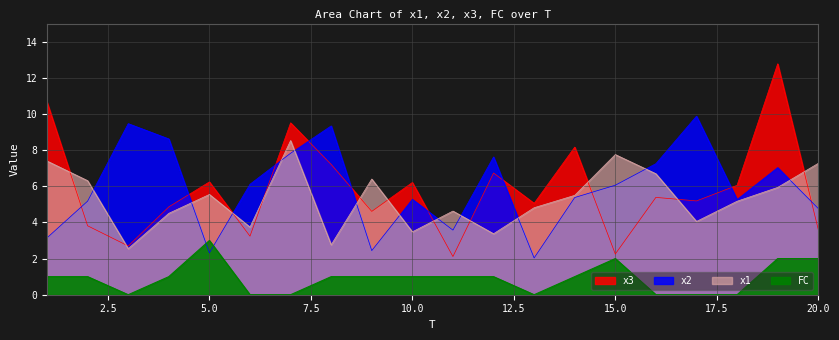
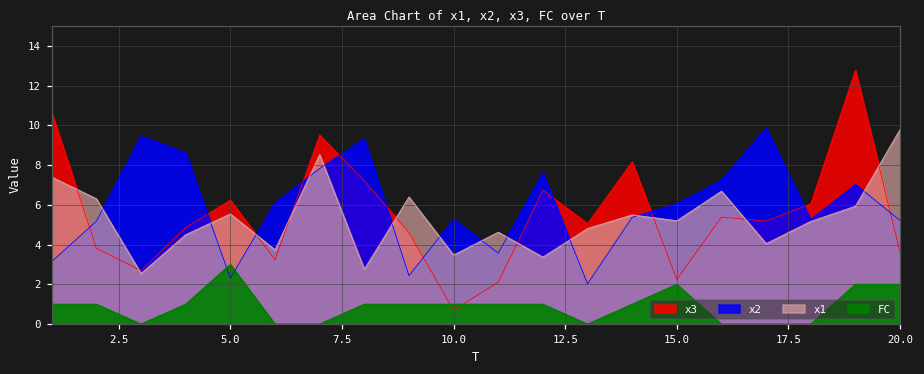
x3, 10.0: 6.2 -> 0.7
x1, 15.0: 7.8 -> 5.2
x2, 20.0: 4.8 -> 5.2
x1, 20.0: 7.3 -> 9.8
